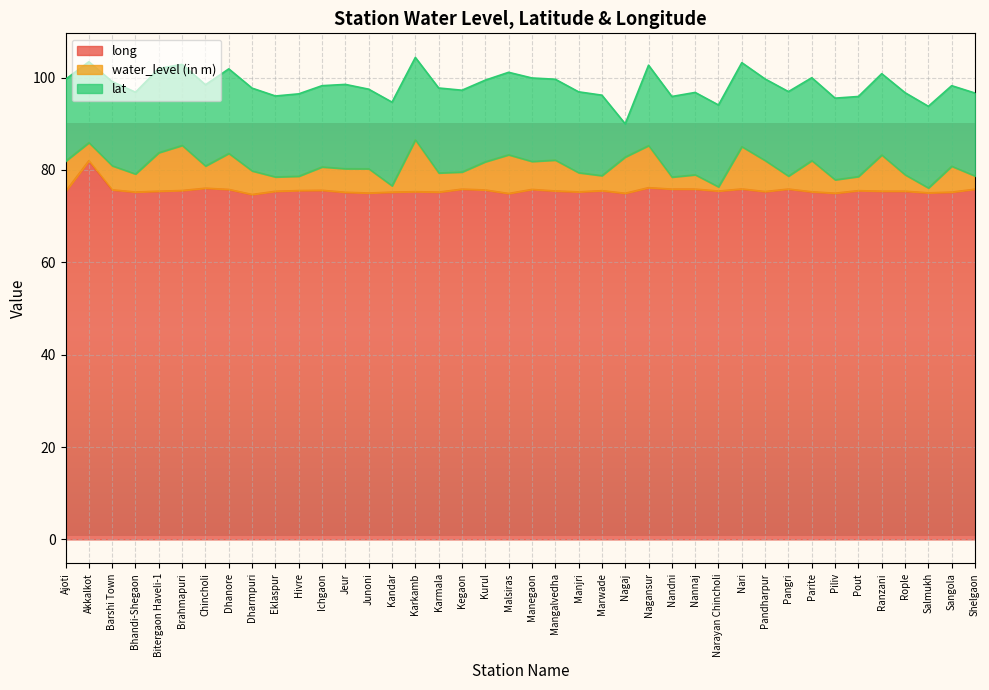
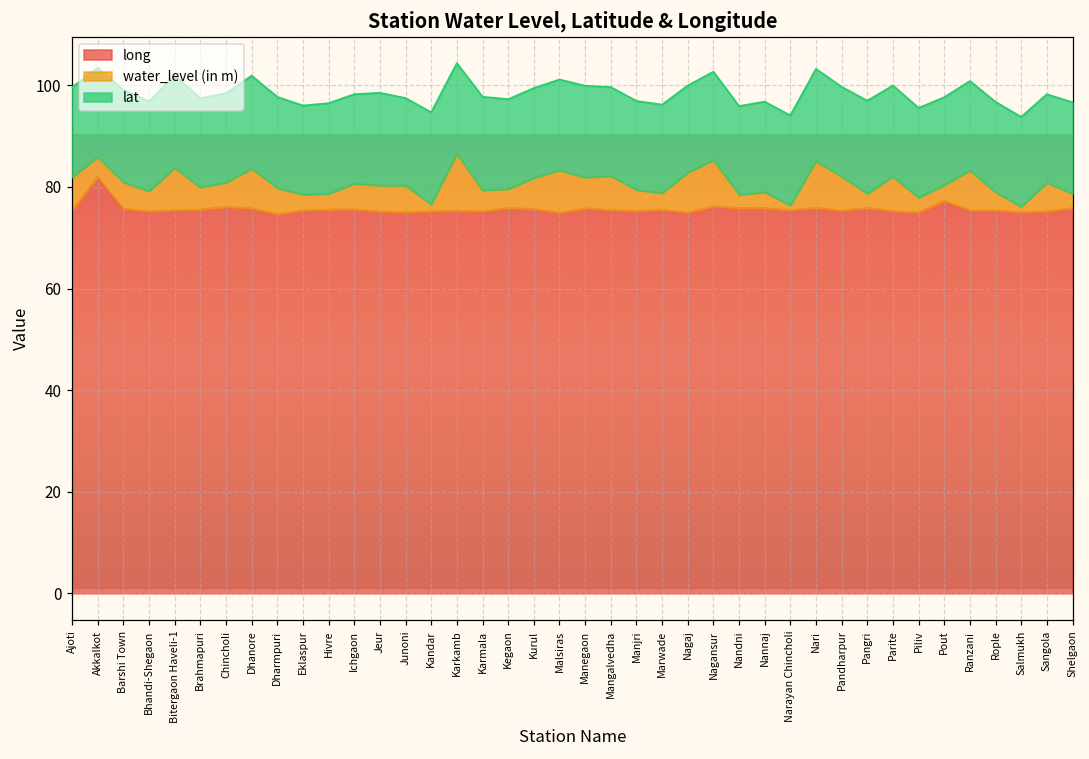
water_level (in m), Brahmapuri: 10 -> 4
lat, Nagaj: 7 -> 17
long, Pout: 76 -> 77
